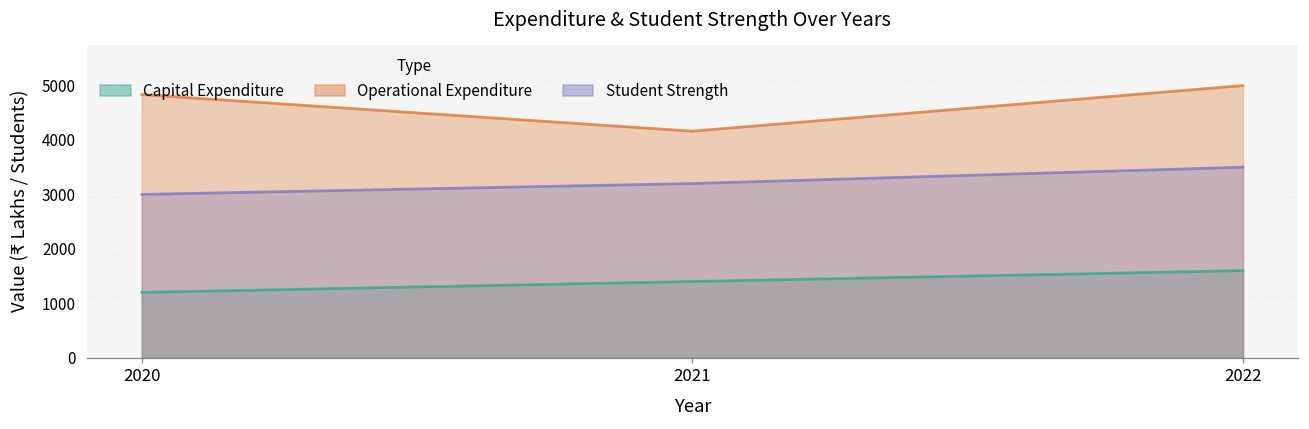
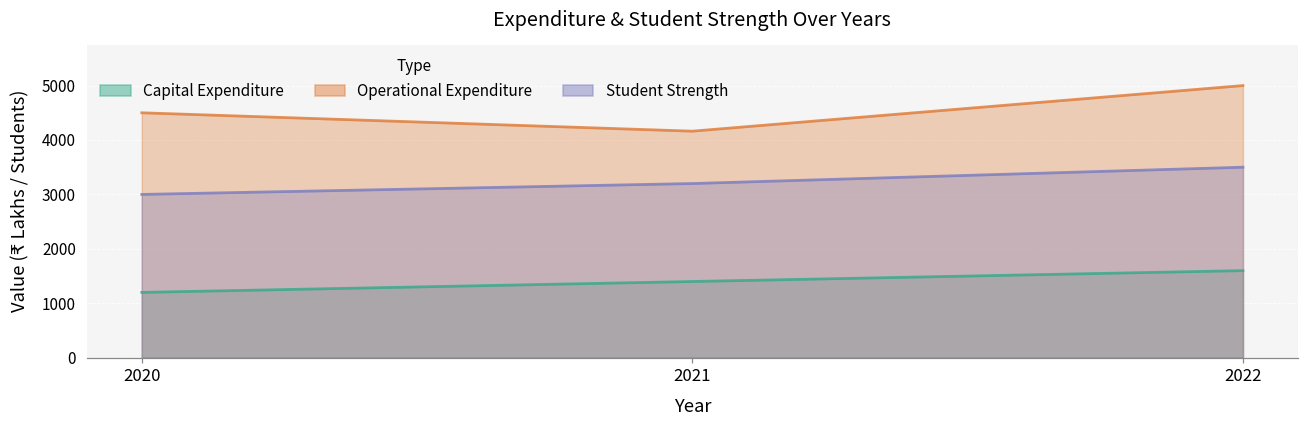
Operational Expenditure, 2020: 4800 -> 4500
